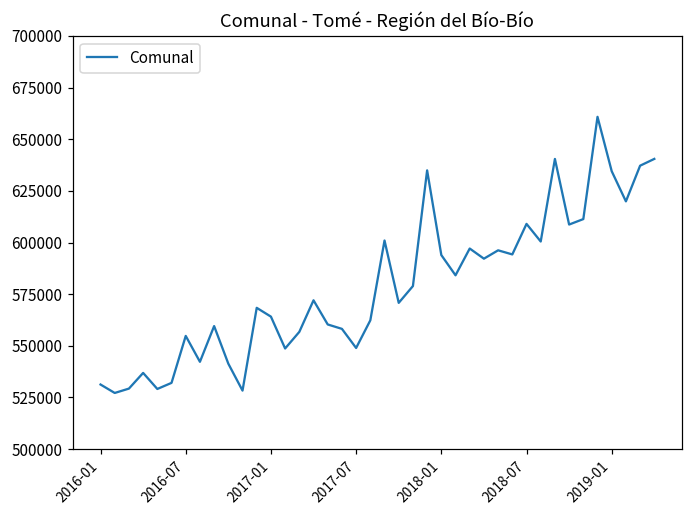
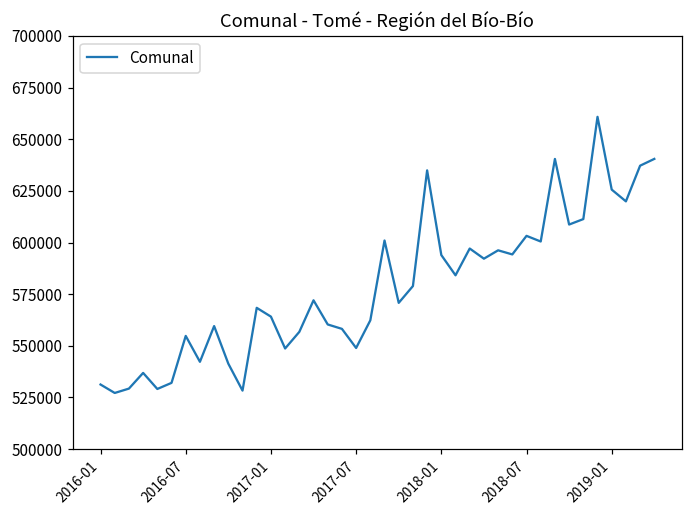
2018-07: 609000 -> 603000
2019-01: 635000 -> 626000
